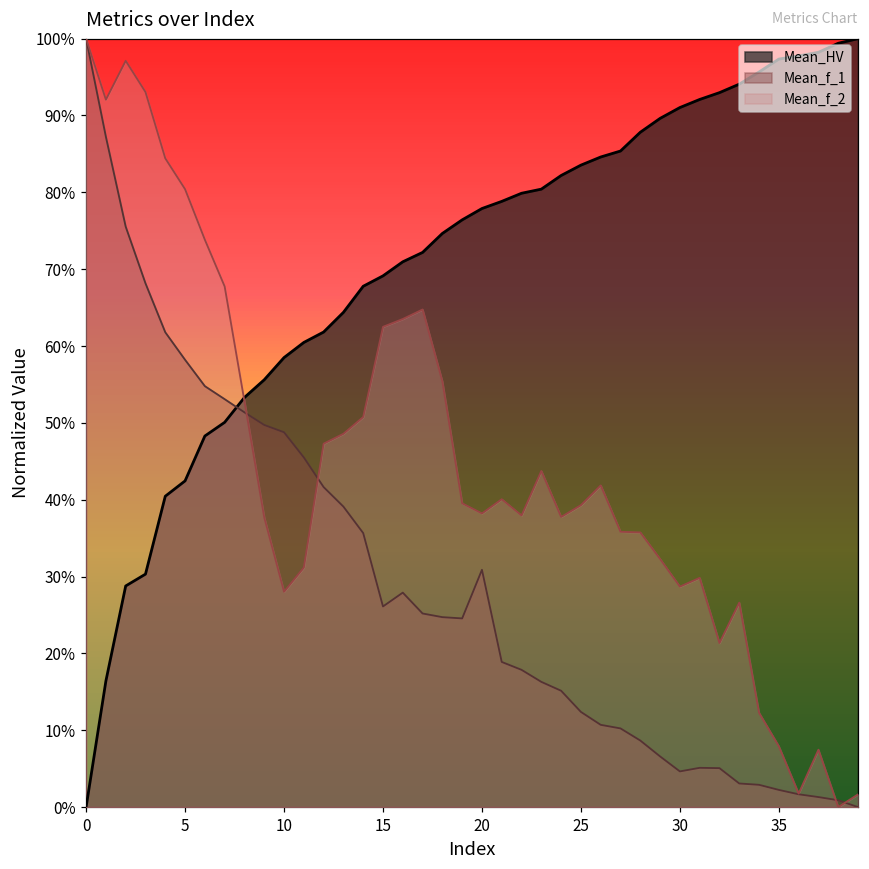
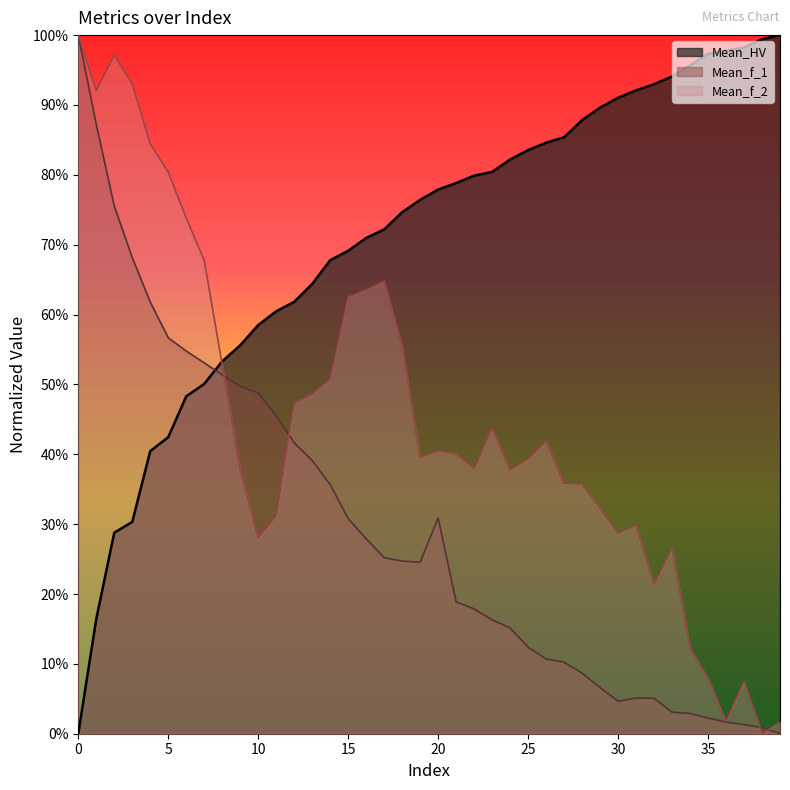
Mean_f_1, 5: 58% -> 57%
Mean_f_1, 15: 26% -> 31%
Mean_f_2, 20: 38% -> 40%
